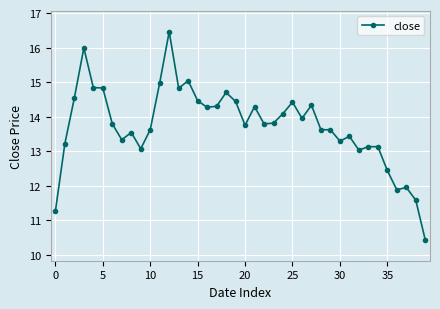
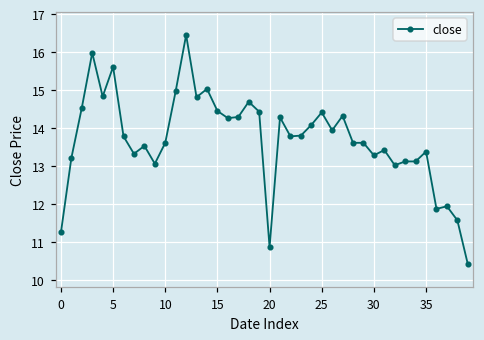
5: 14.8 -> 15.6
20: 13.8 -> 10.9
35: 12.4 -> 13.4
